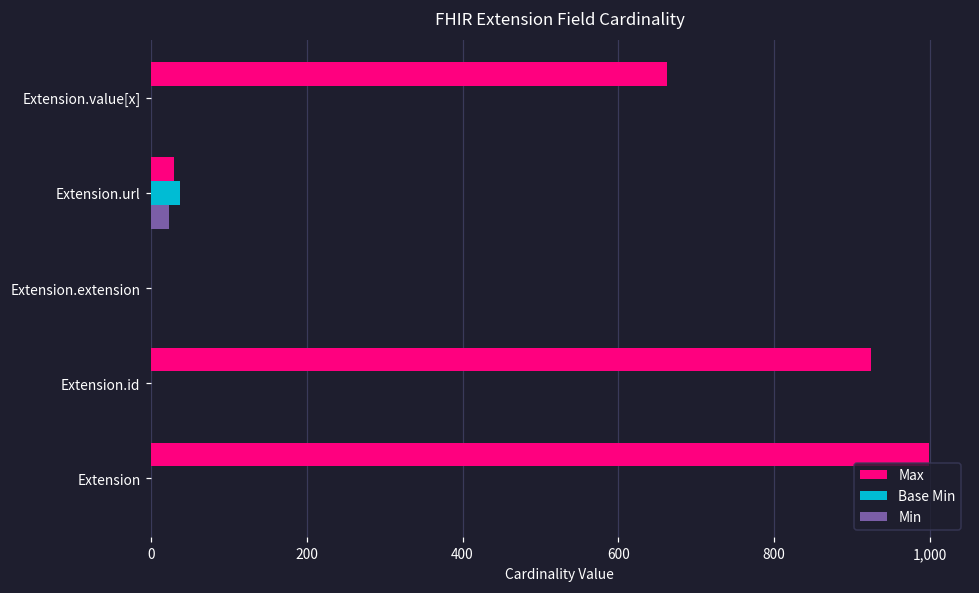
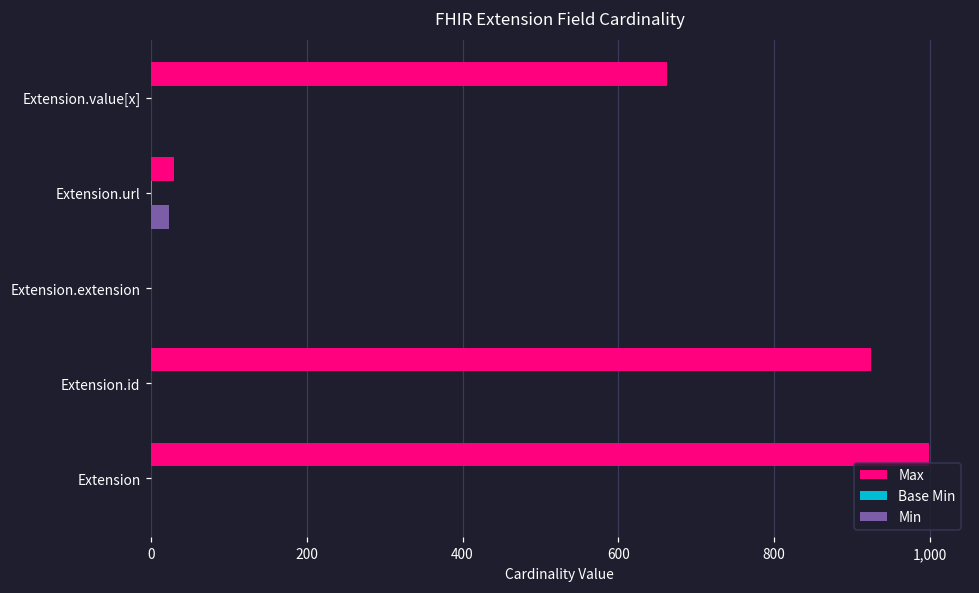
Base Min, Extension.url: 40 -> 0
